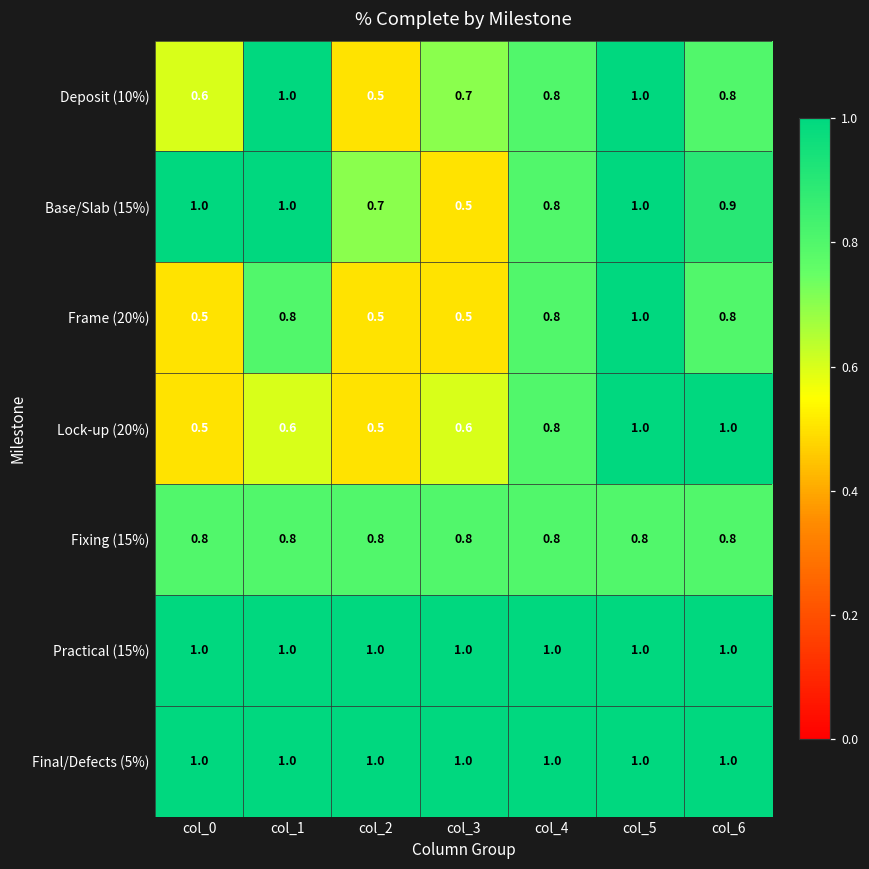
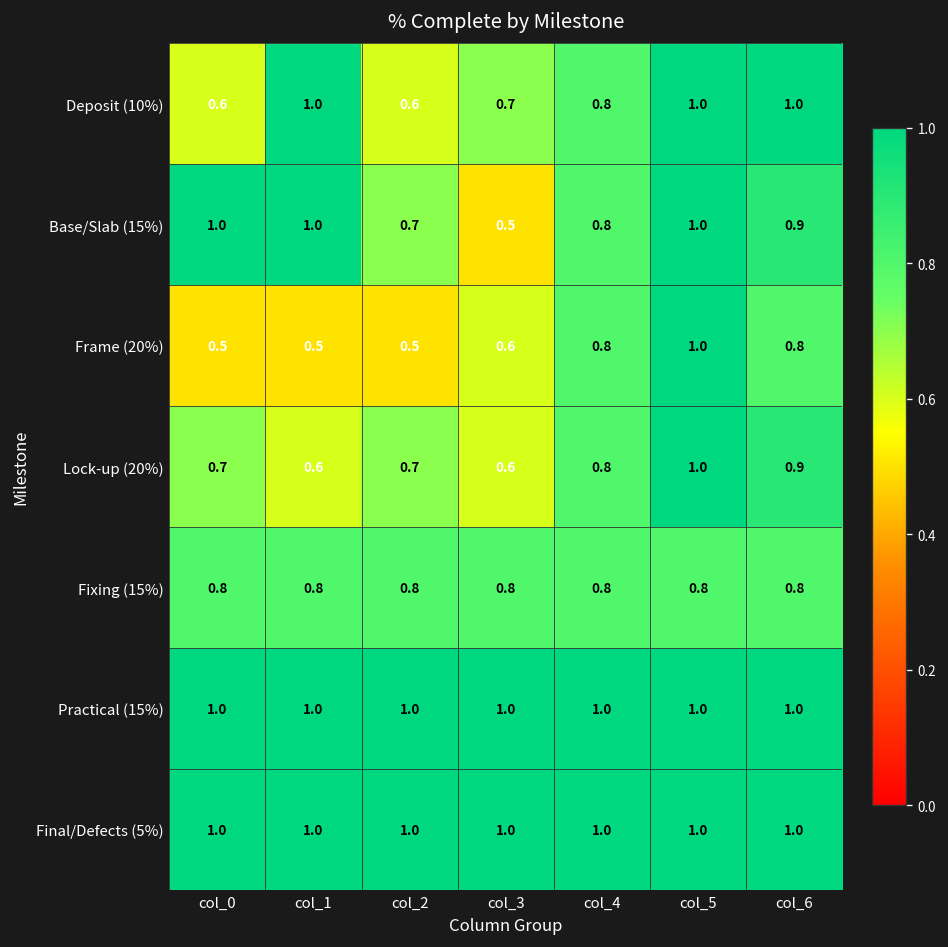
Deposit (10%), col_2: 0.5 -> 0.6
Deposit (10%), col_6: 0.8 -> 1.0
Frame (20%), col_1: 0.8 -> 0.5
Frame (20%), col_3: 0.5 -> 0.6
Lock-up (20%), col_0: 0.5 -> 0.7
Lock-up (20%), col_2: 0.5 -> 0.7
Lock-up (20%), col_6: 1.0 -> 0.9
